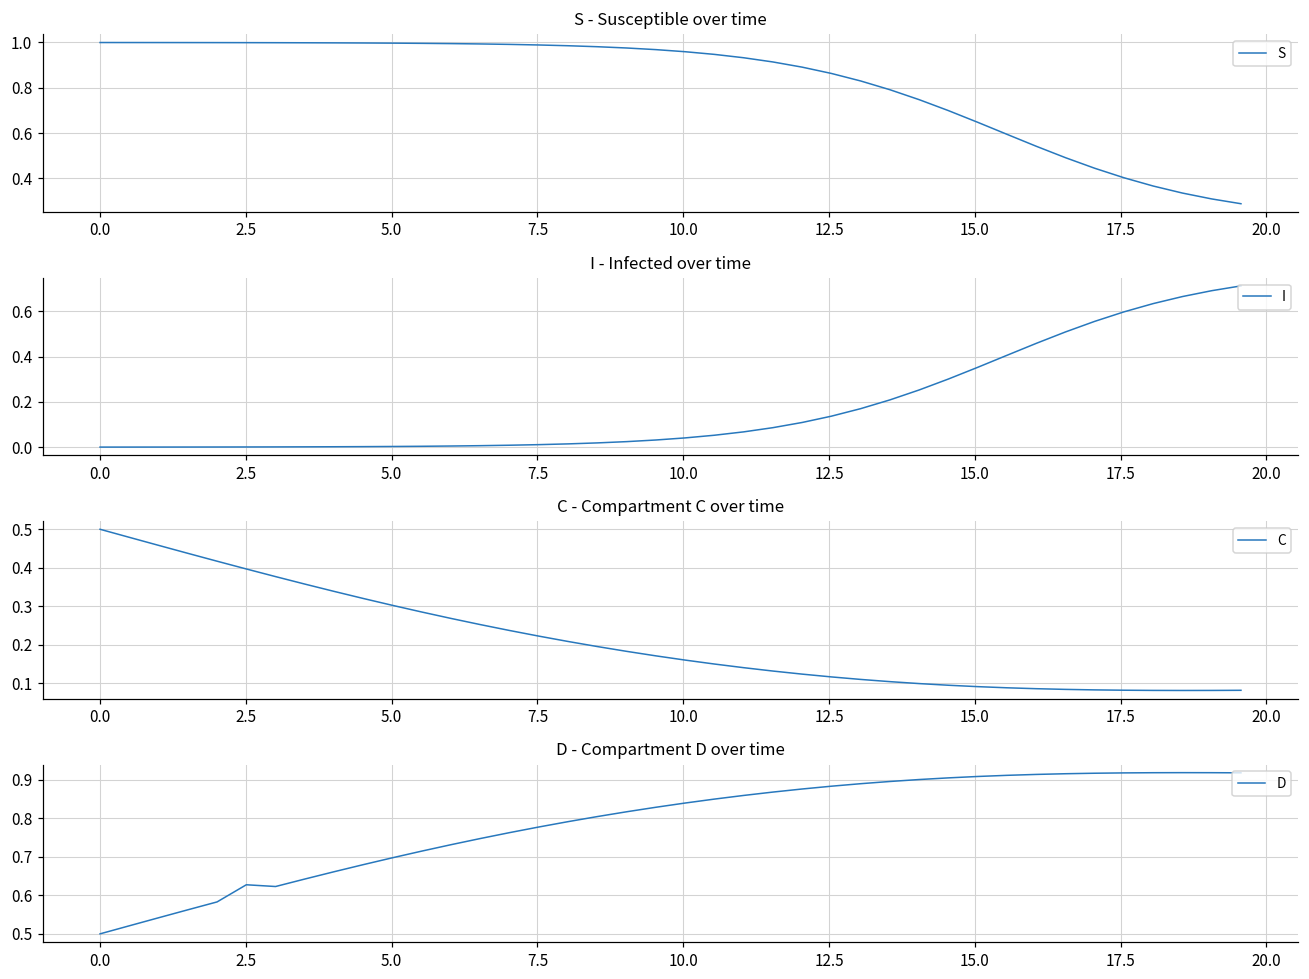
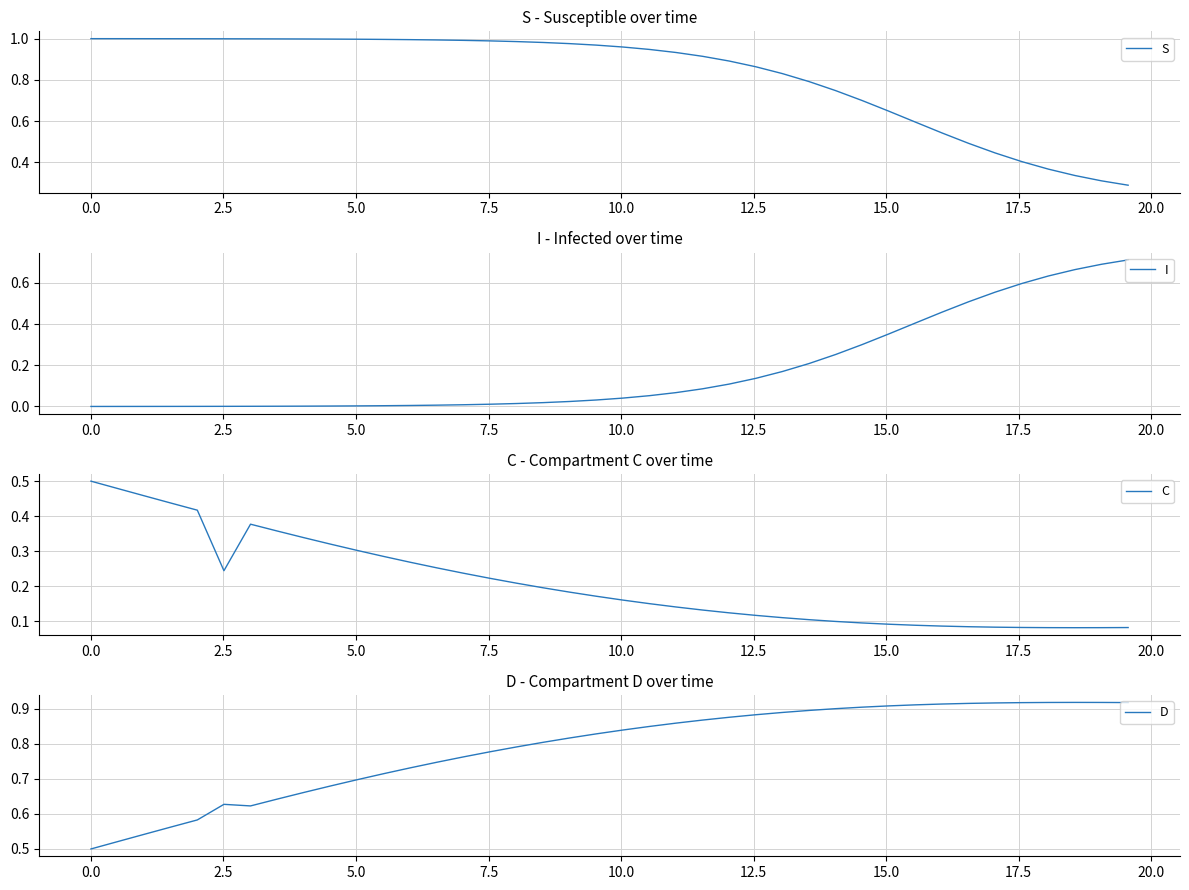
C - Compartment C over time, 2.5: 0.40 -> 0.24
